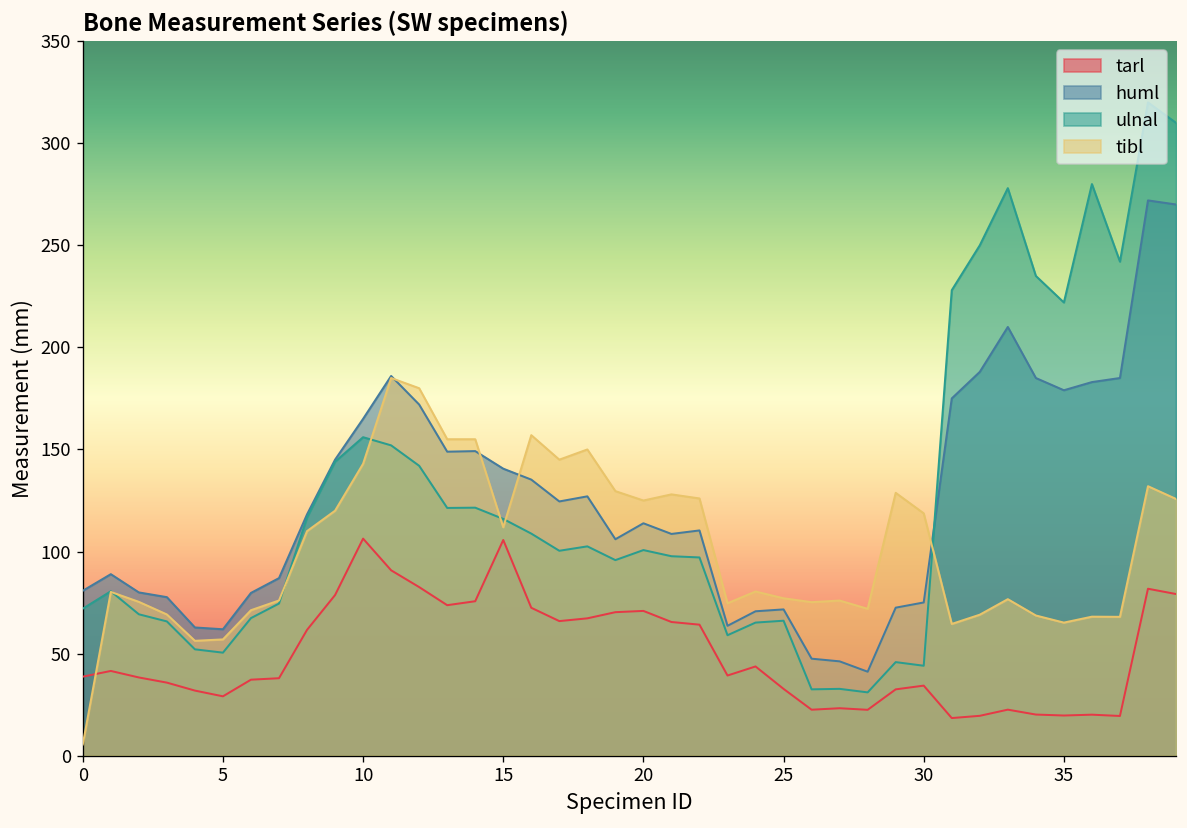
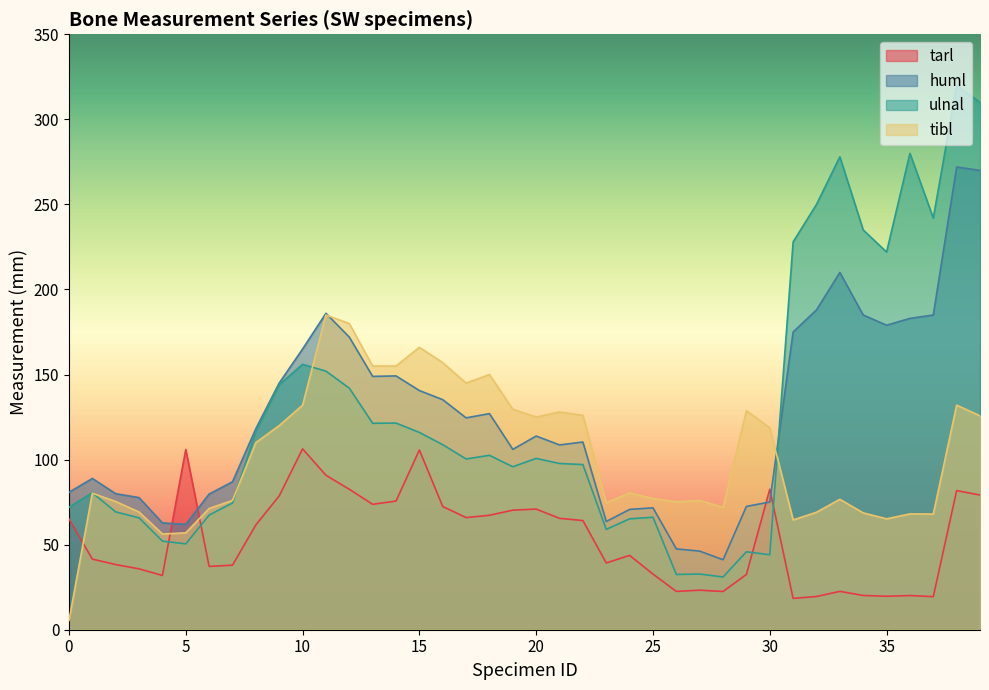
tarl, 0: 39 -> 65
tarl, 5: 29 -> 106
tibl, 10: 143 -> 132
tibl, 15: 112 -> 166
tarl, 30: 34 -> 83
